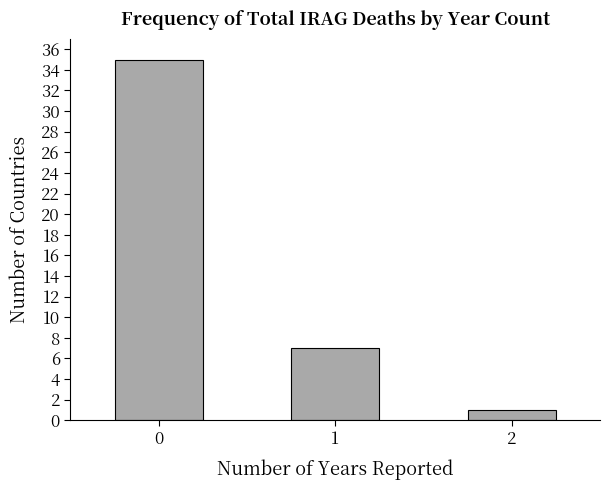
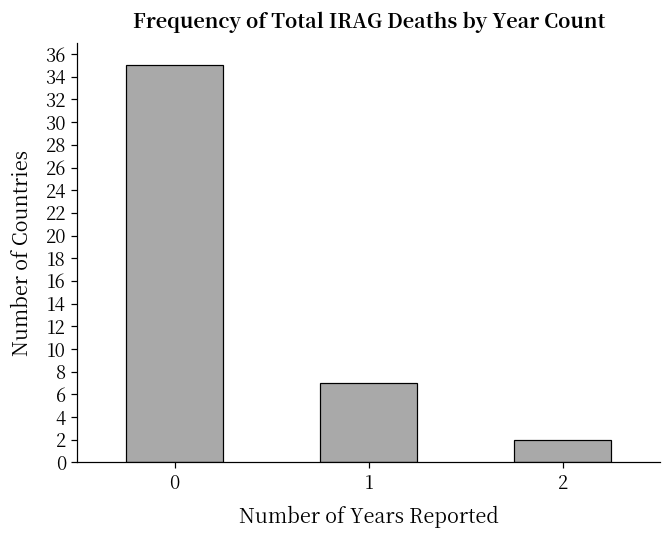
2: 1 -> 2
